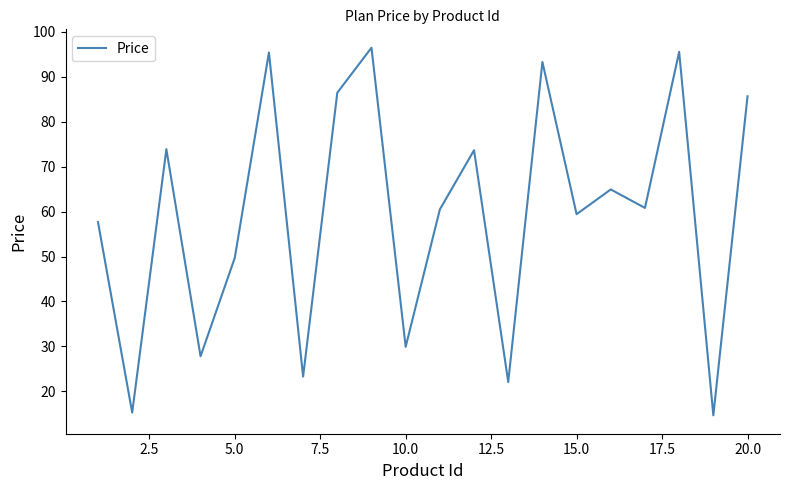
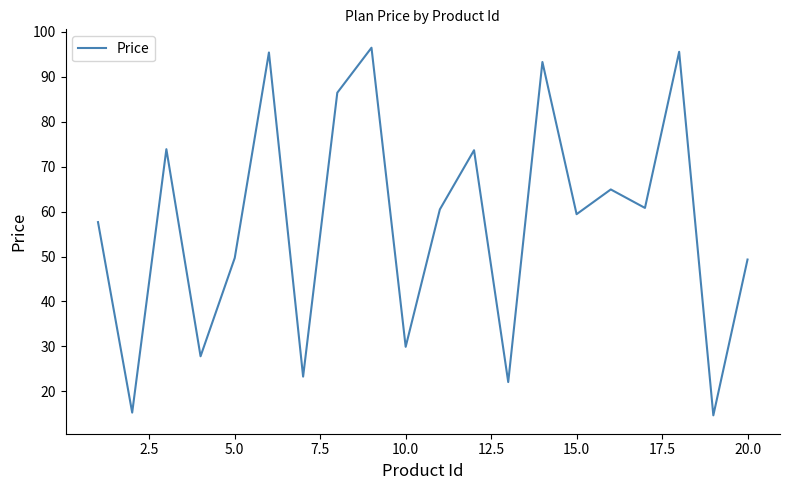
20.0: 86 -> 49
